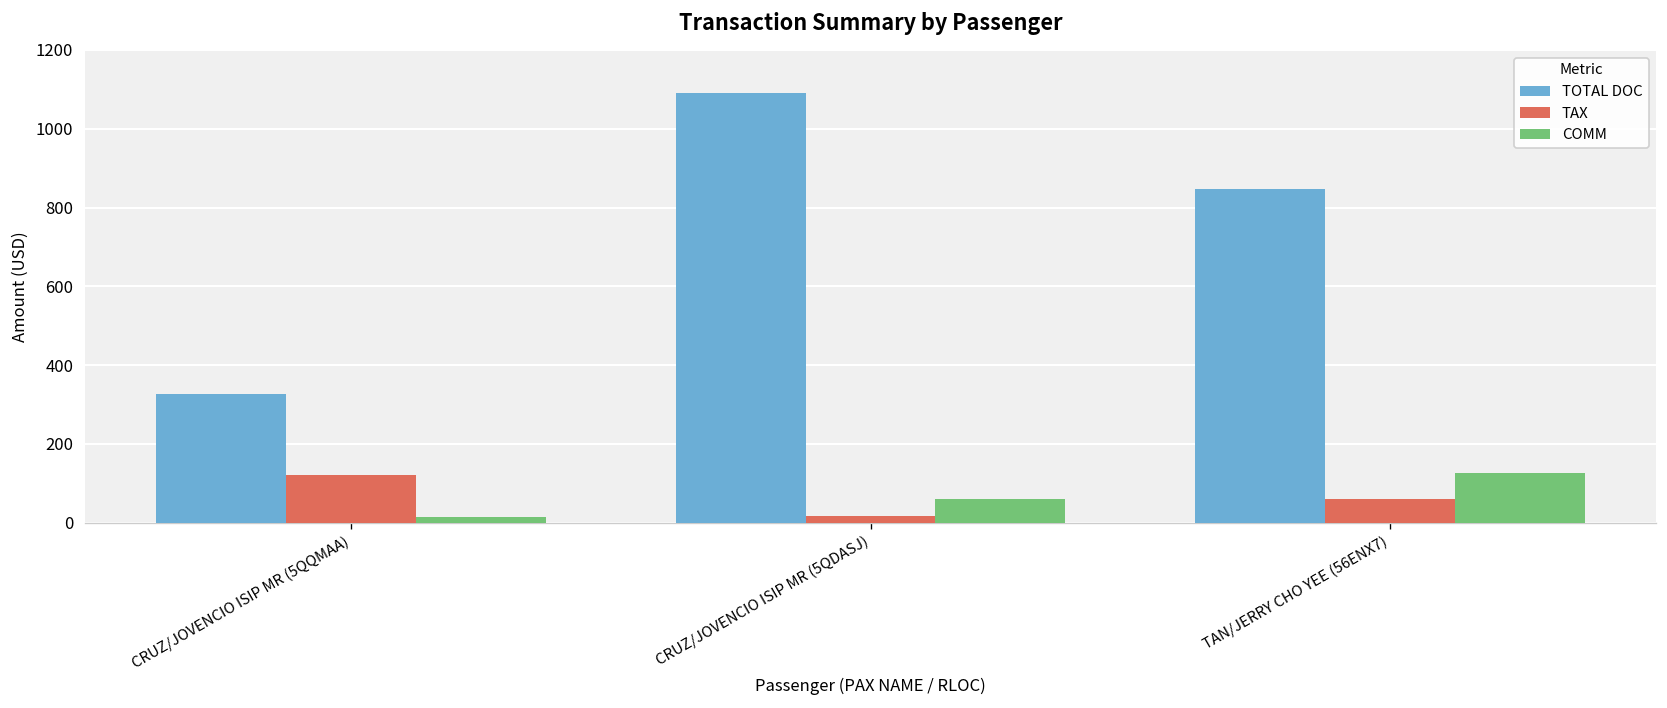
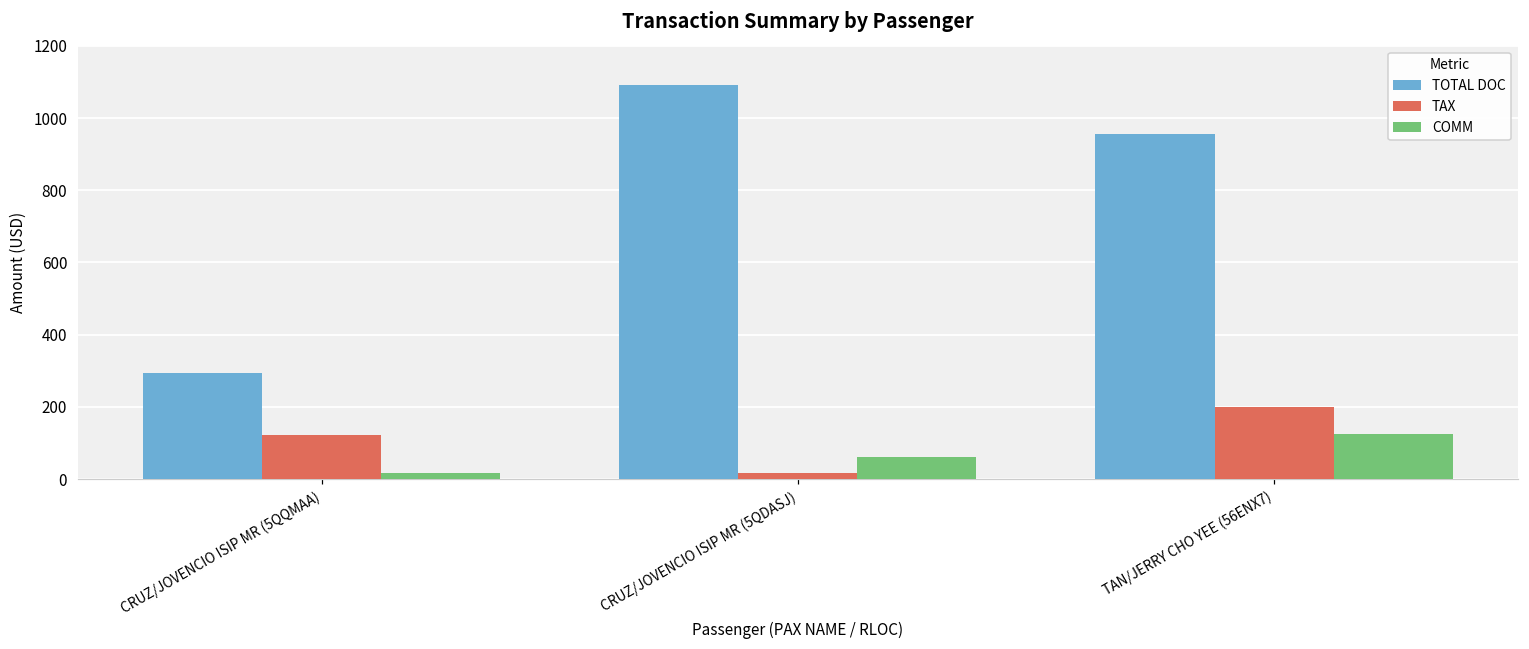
TOTAL DOC, CRUZ/JOVENCIO ISIP MR (5QQMAA): 330 -> 290
TOTAL DOC, TAN/JERRY CHO YEE (56ENX7): 850 -> 960
TAX, TAN/JERRY CHO YEE (56ENX7): 60 -> 200
